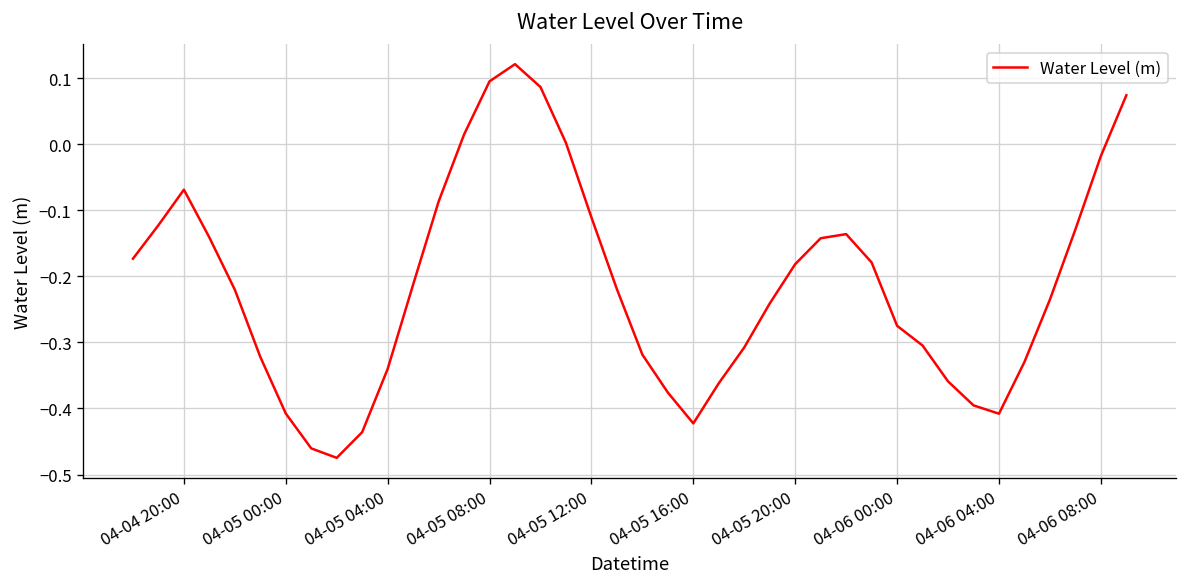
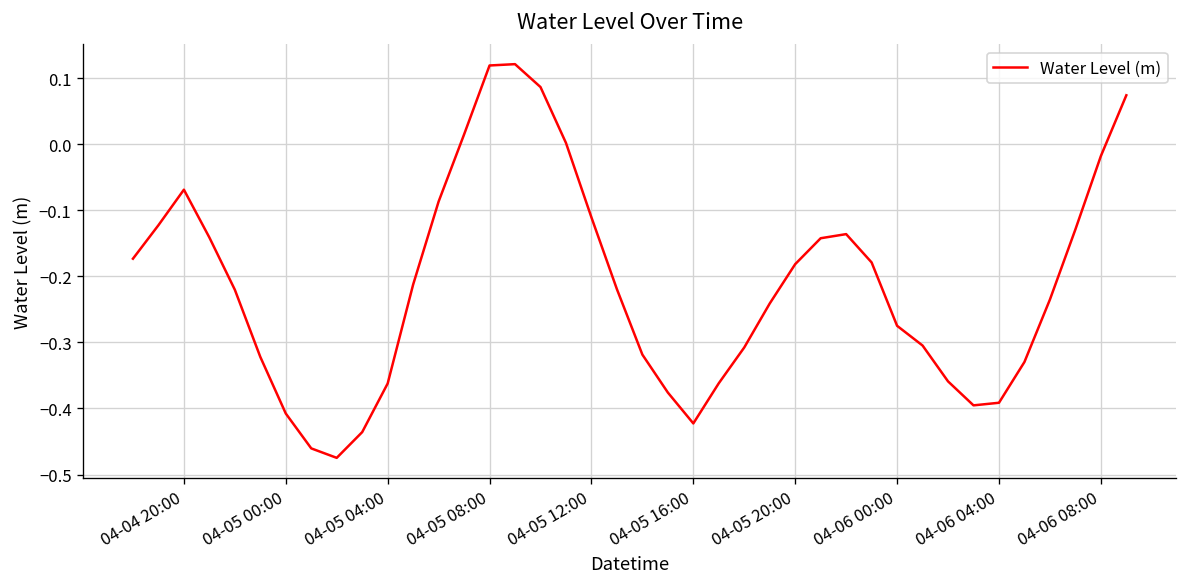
04-05 04:00: -0.34 -> -0.36
04-05 08:00: 0.10 -> 0.12
04-06 04:00: -0.41 -> -0.39
